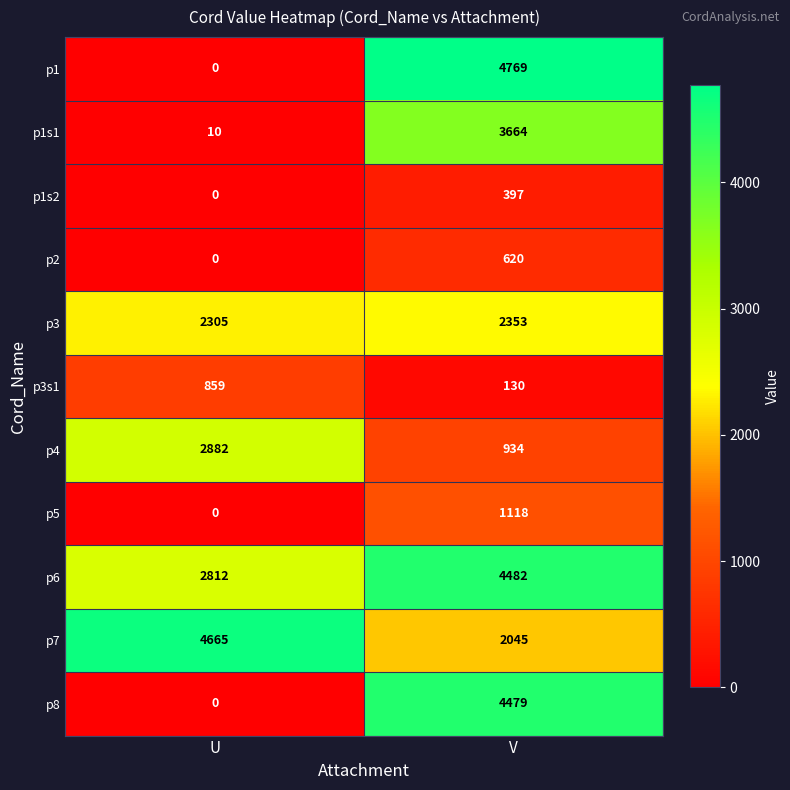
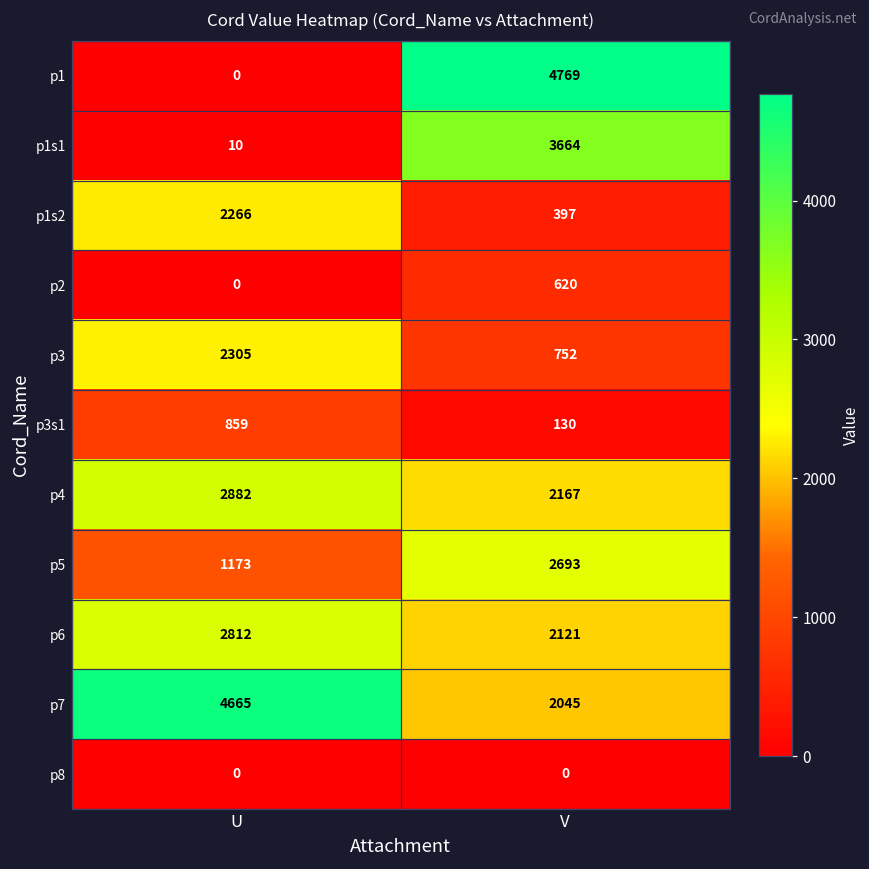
p1s2, U: 0 -> 2266
p3, V: 2353 -> 752
p4, V: 934 -> 2167
p5, U: 0 -> 1173
p5, V: 1118 -> 2693
p6, V: 4482 -> 2121
p8, V: 4479 -> 0
